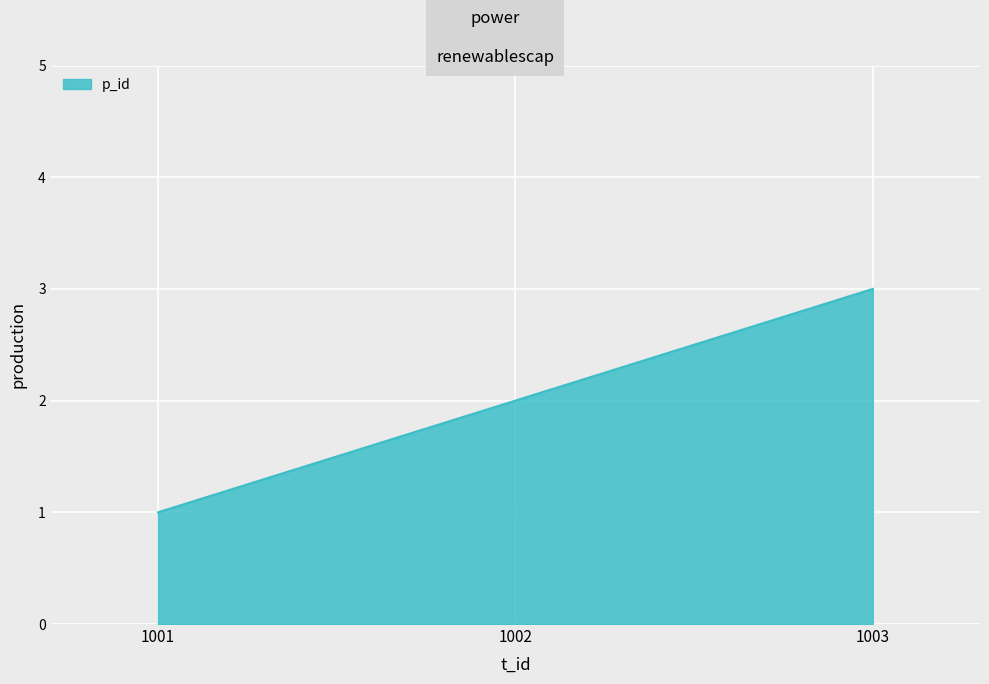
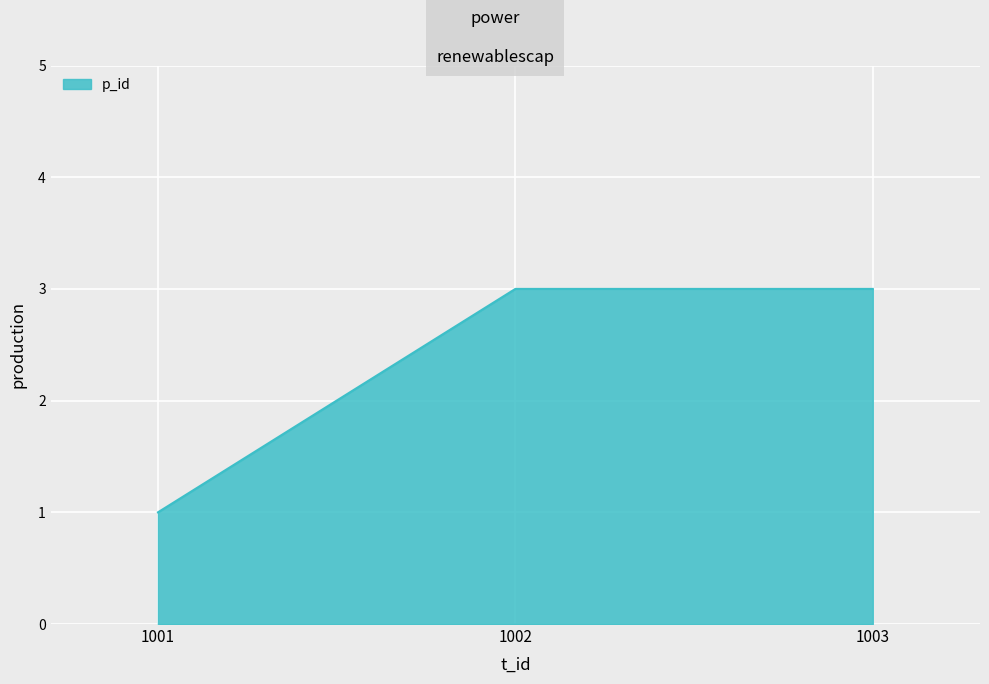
1002: 2 -> 3
